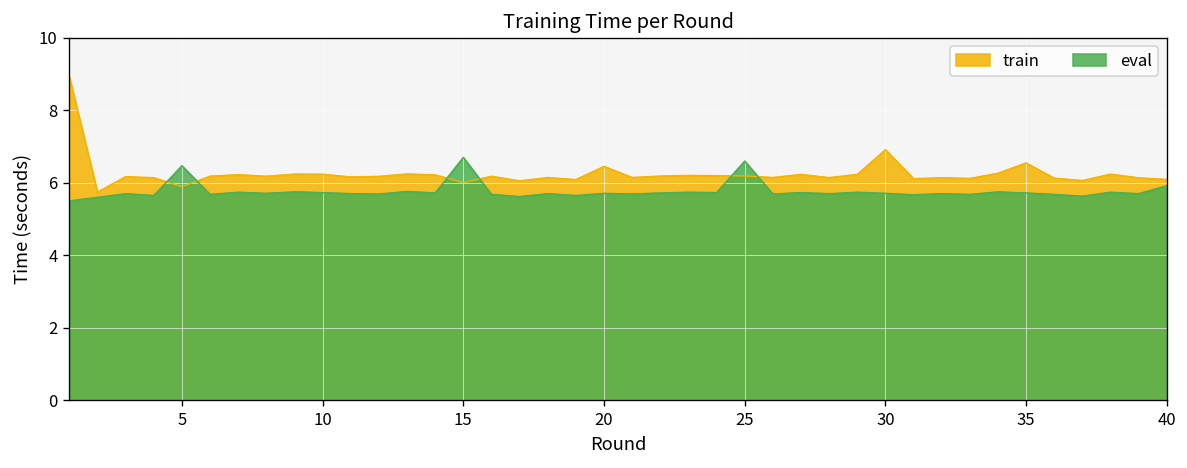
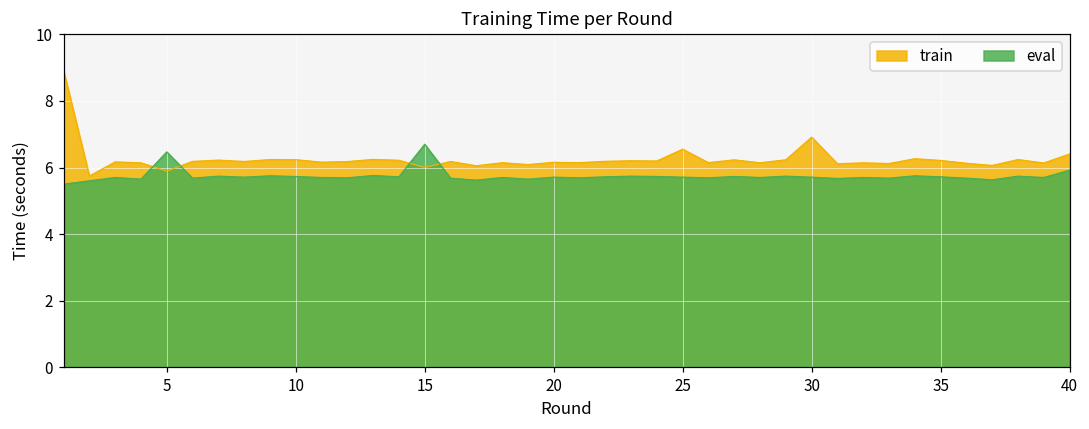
train, 20: 6.5 -> 6.2
train, 25: 6.2 -> 6.6
eval, 25: 6.6 -> 5.7
train, 35: 6.5 -> 6.2
train, 40: 6.1 -> 6.4
